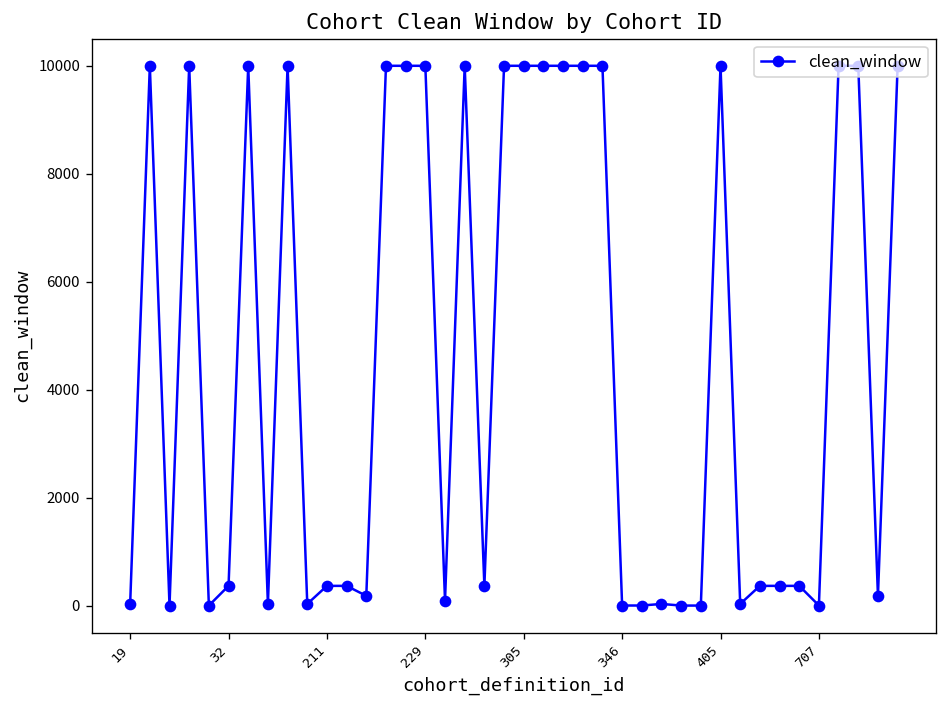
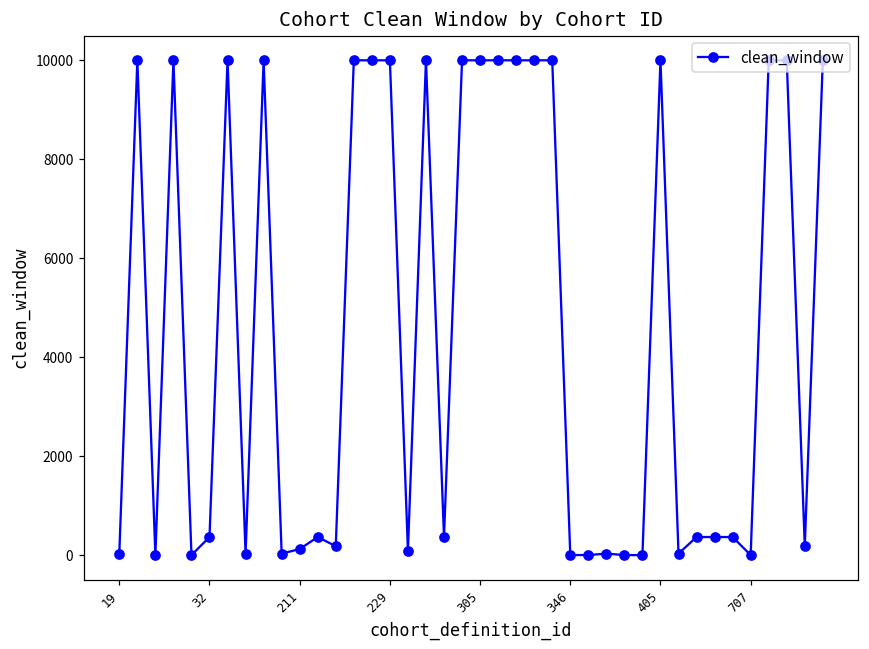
211: 400 -> 100
